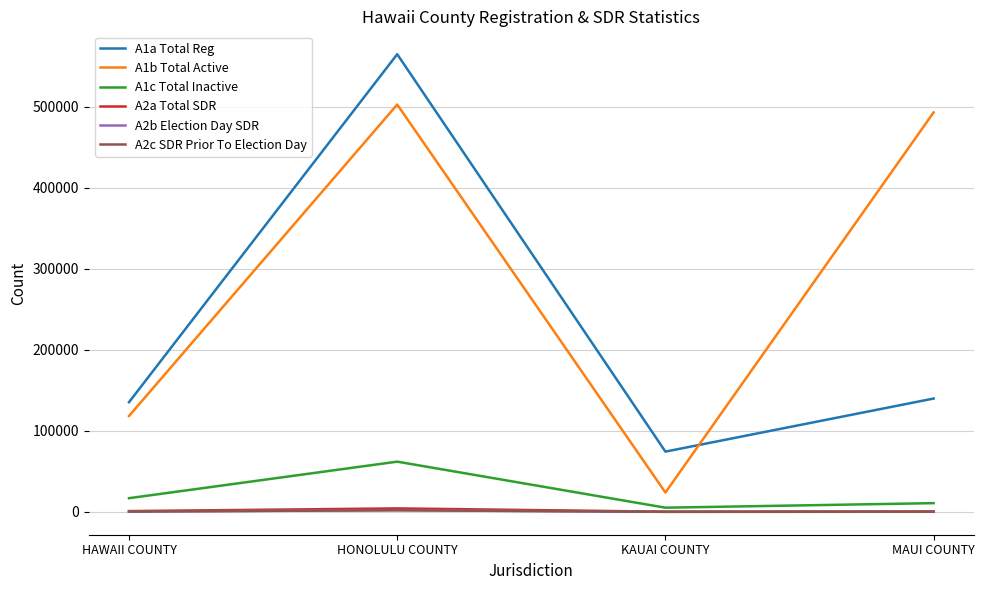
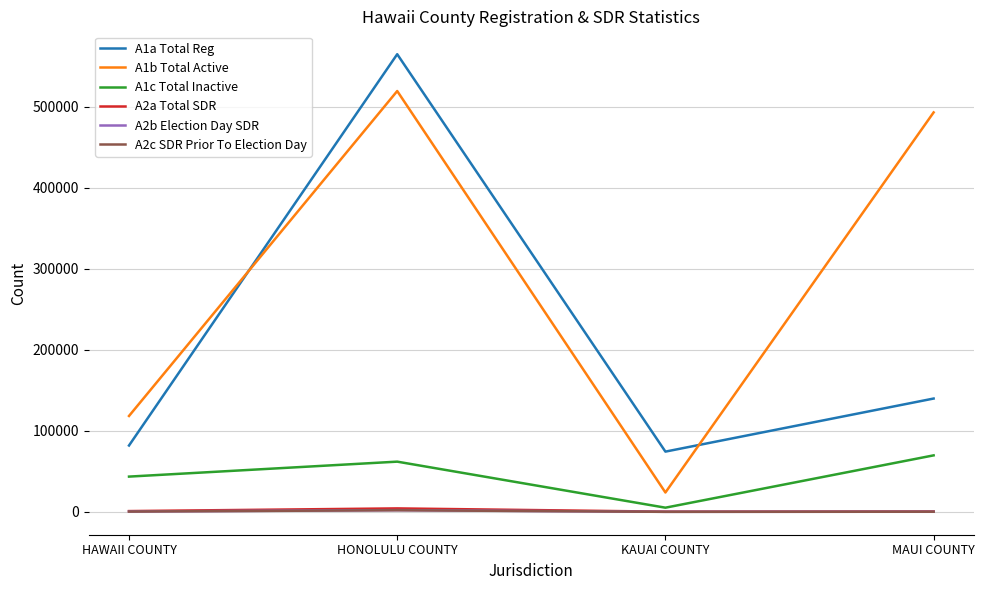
A1a Total Reg, HAWAII COUNTY: 140000 -> 80000
A1c Total Inactive, HAWAII COUNTY: 20000 -> 40000
A1b Total Active, HONOLULU COUNTY: 500000 -> 520000
A1c Total Inactive, MAUI COUNTY: 10000 -> 70000
